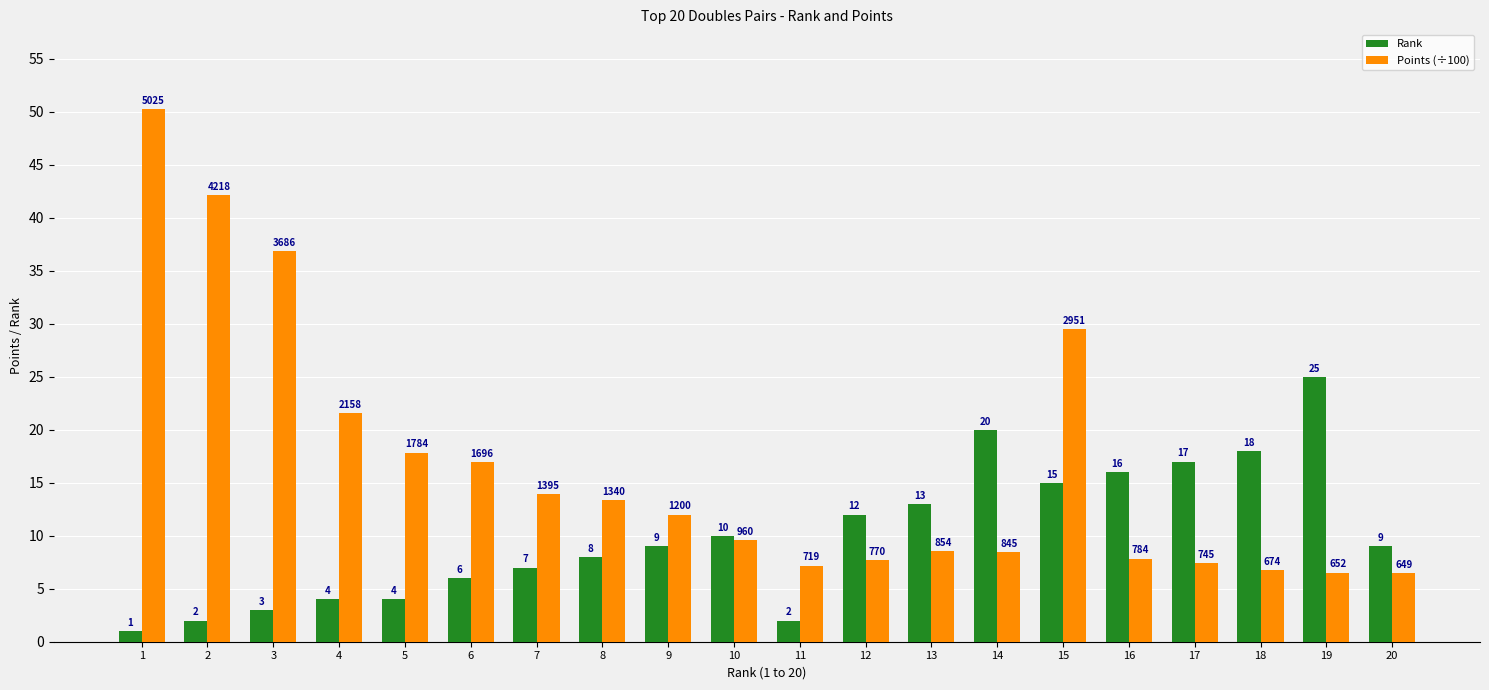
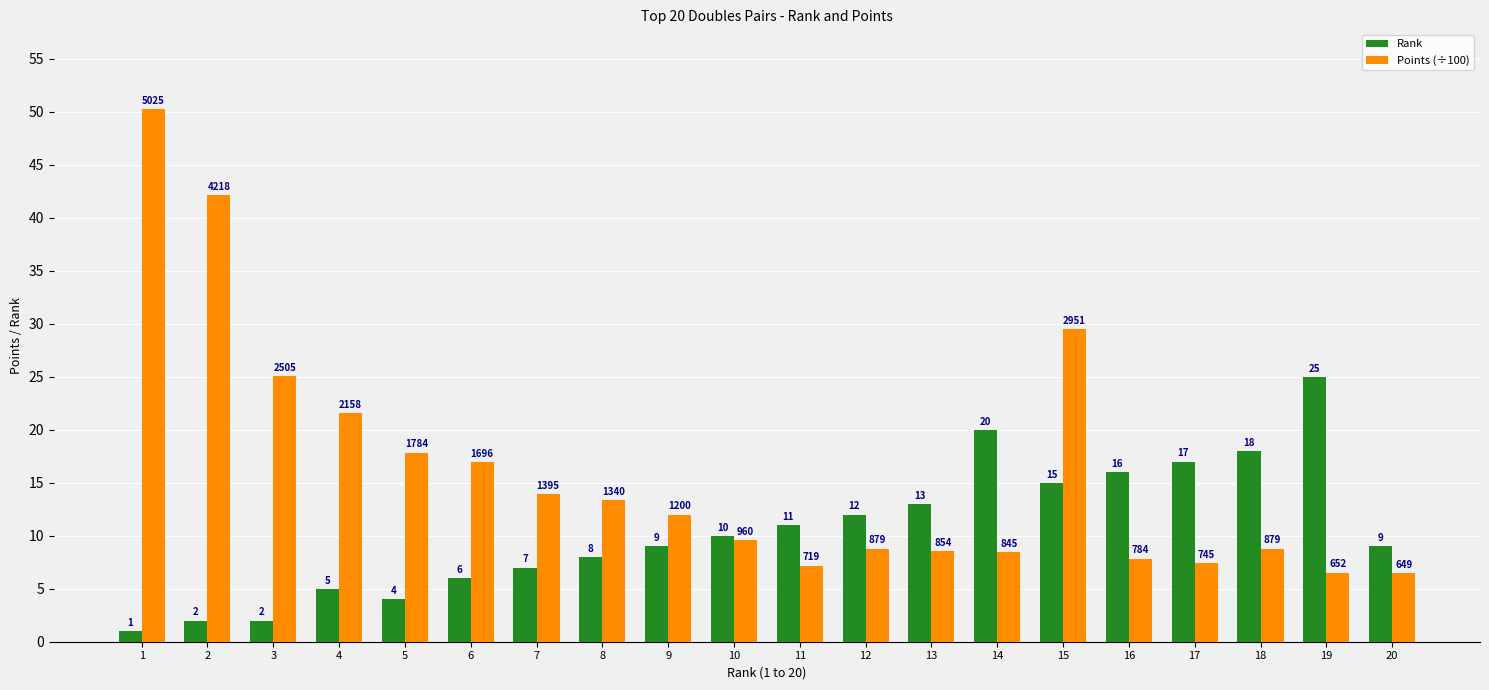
Rank, 3: 3 -> 2
Points (÷100), 3: 3686 -> 2505
Rank, 4: 4 -> 5
Rank, 11: 2 -> 11
Points (÷100), 12: 770 -> 879
Points (÷100), 18: 674 -> 879
